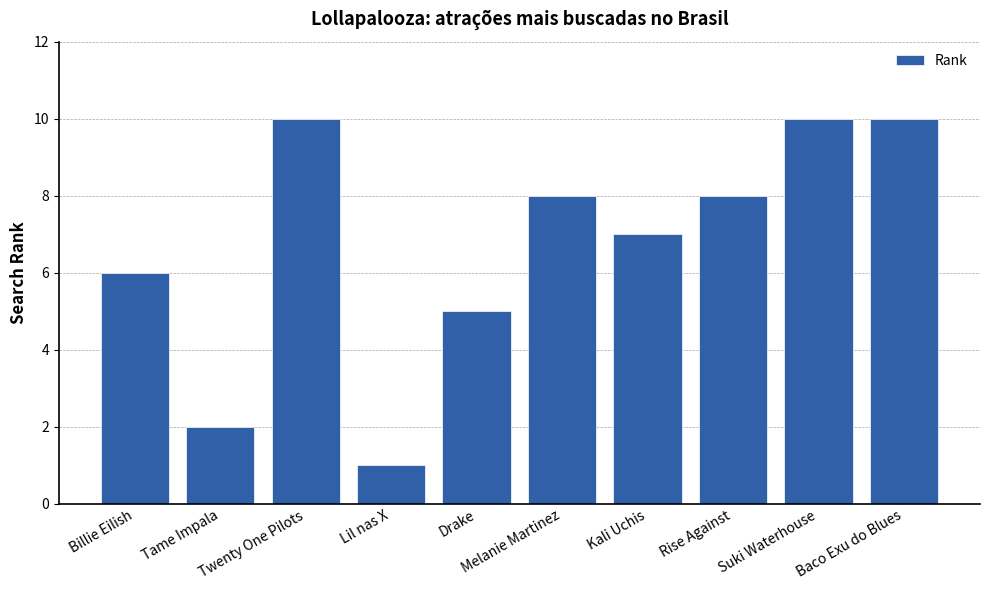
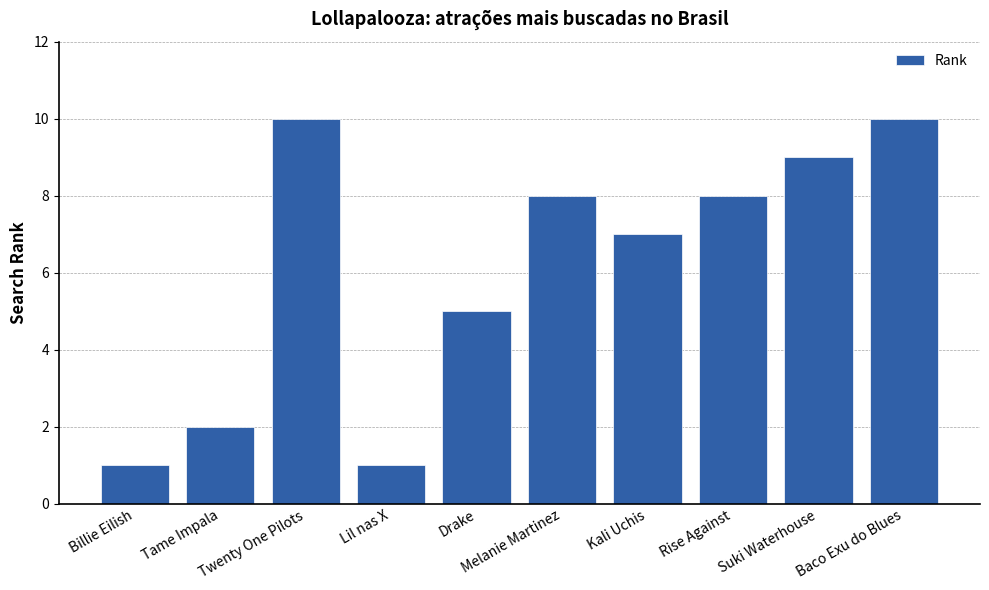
Billie Eilish: 6 -> 1
Suki Waterhouse: 10 -> 9
